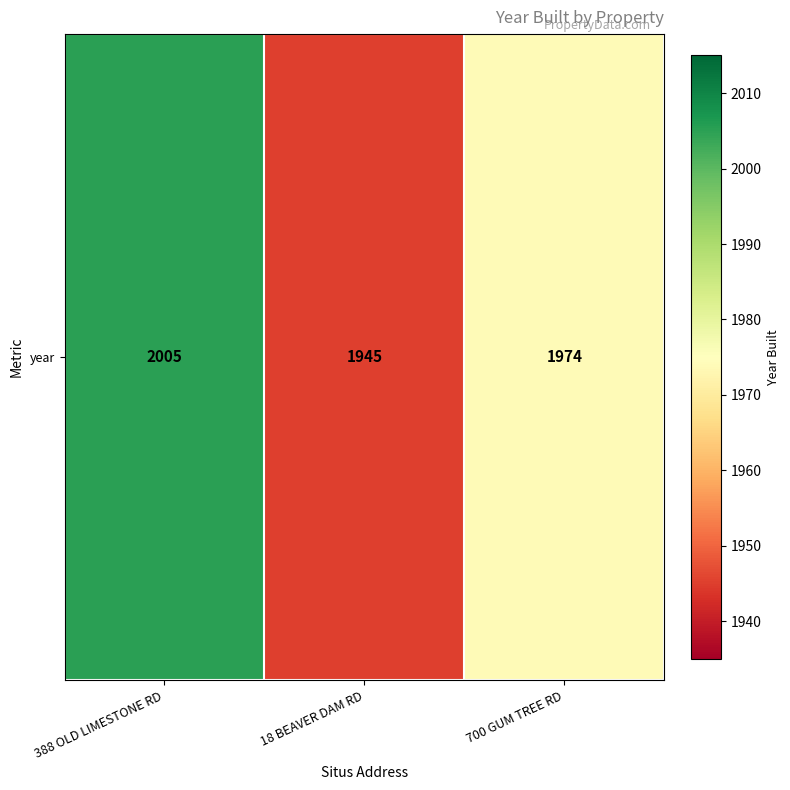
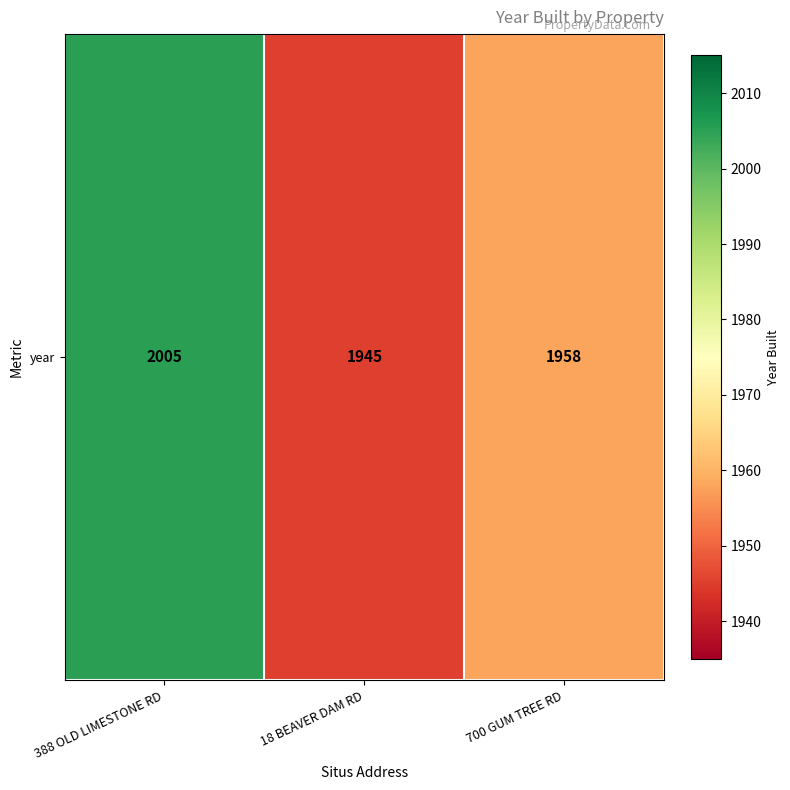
year, 700 GUM TREE RD: 1974 -> 1958
